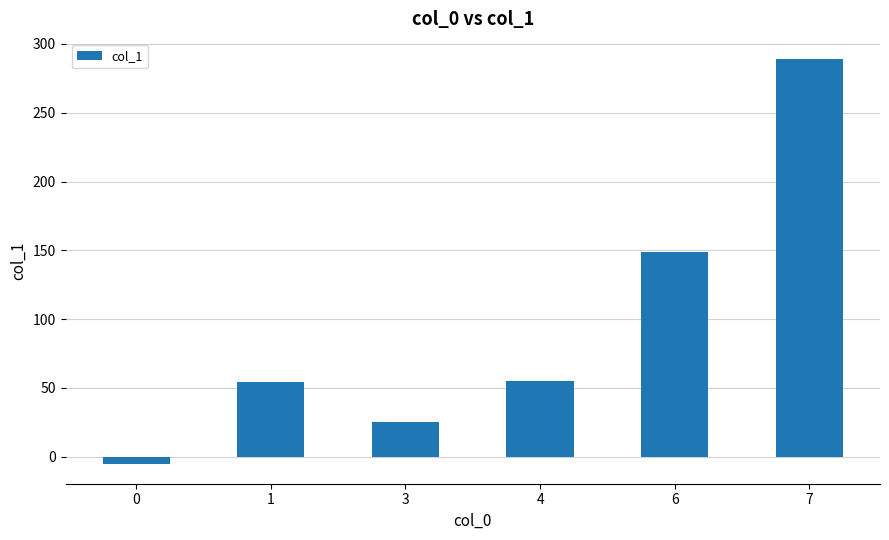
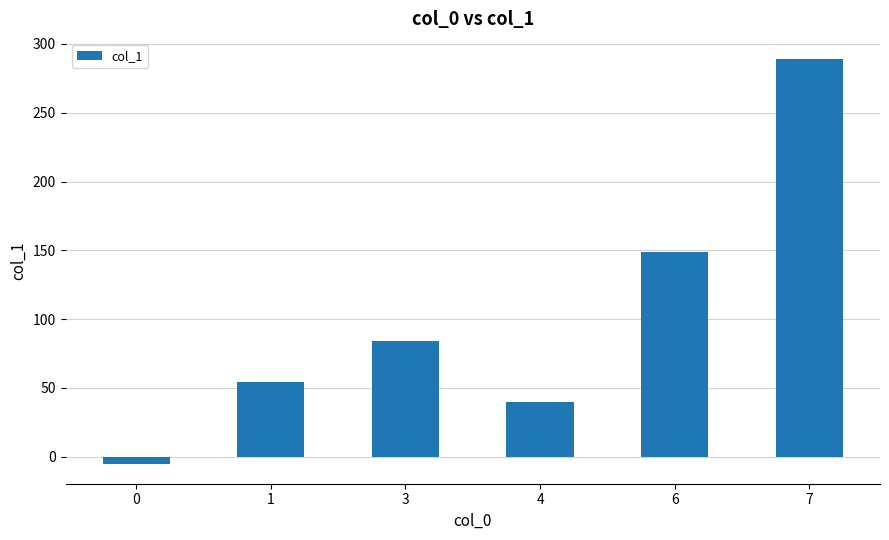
3: 25 -> 84
4: 55 -> 40
